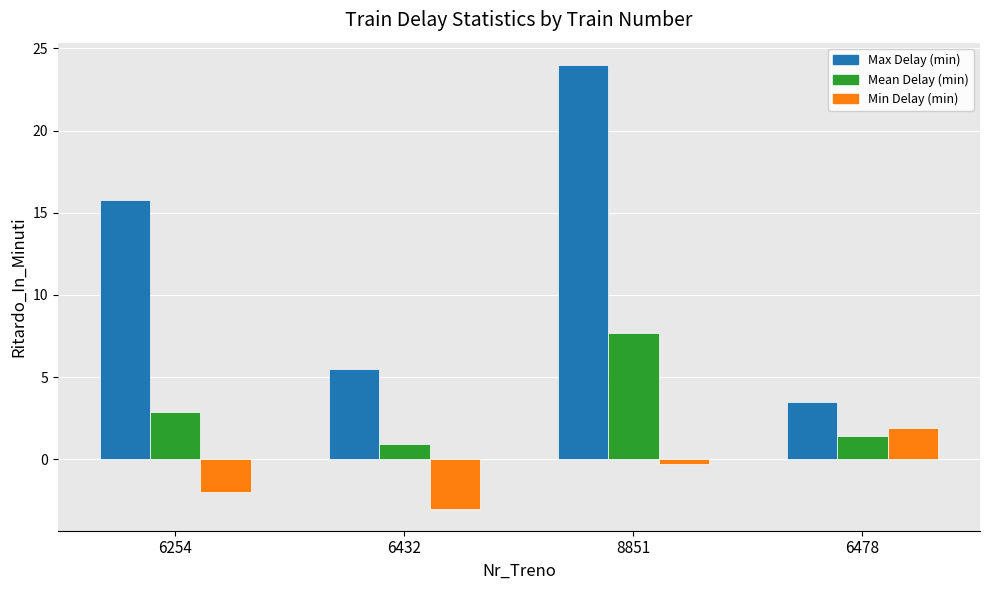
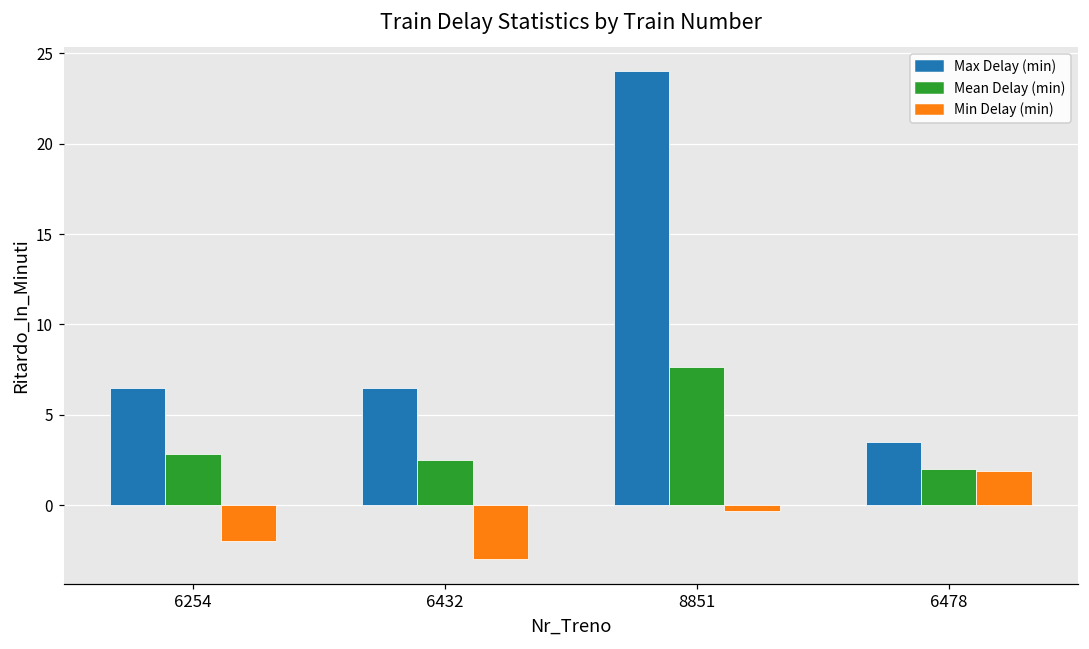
Max Delay (min), 6254: 15.8 -> 6.5
Max Delay (min), 6432: 5.5 -> 6.5
Mean Delay (min), 6432: 0.9 -> 2.5
Mean Delay (min), 6478: 1.4 -> 2.0
